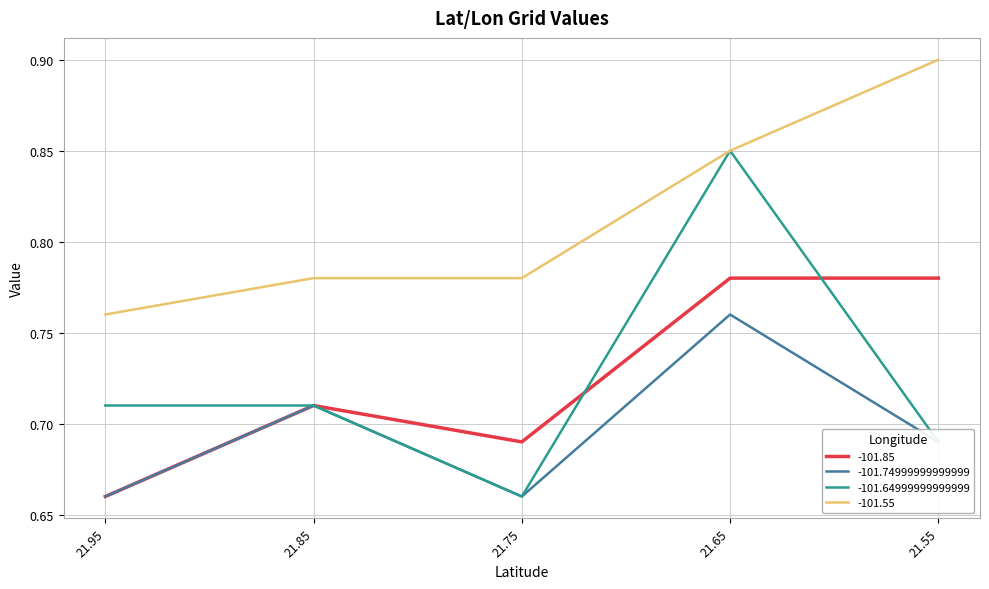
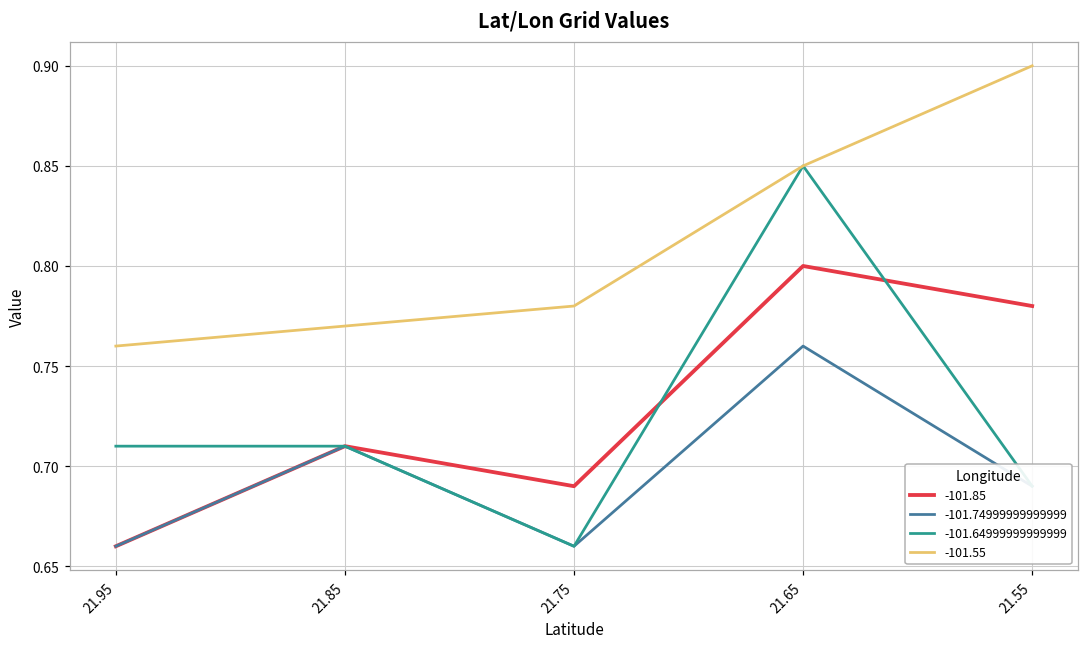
-101.55, 21.85: 0.78 -> 0.77
-101.85, 21.65: 0.78 -> 0.80
